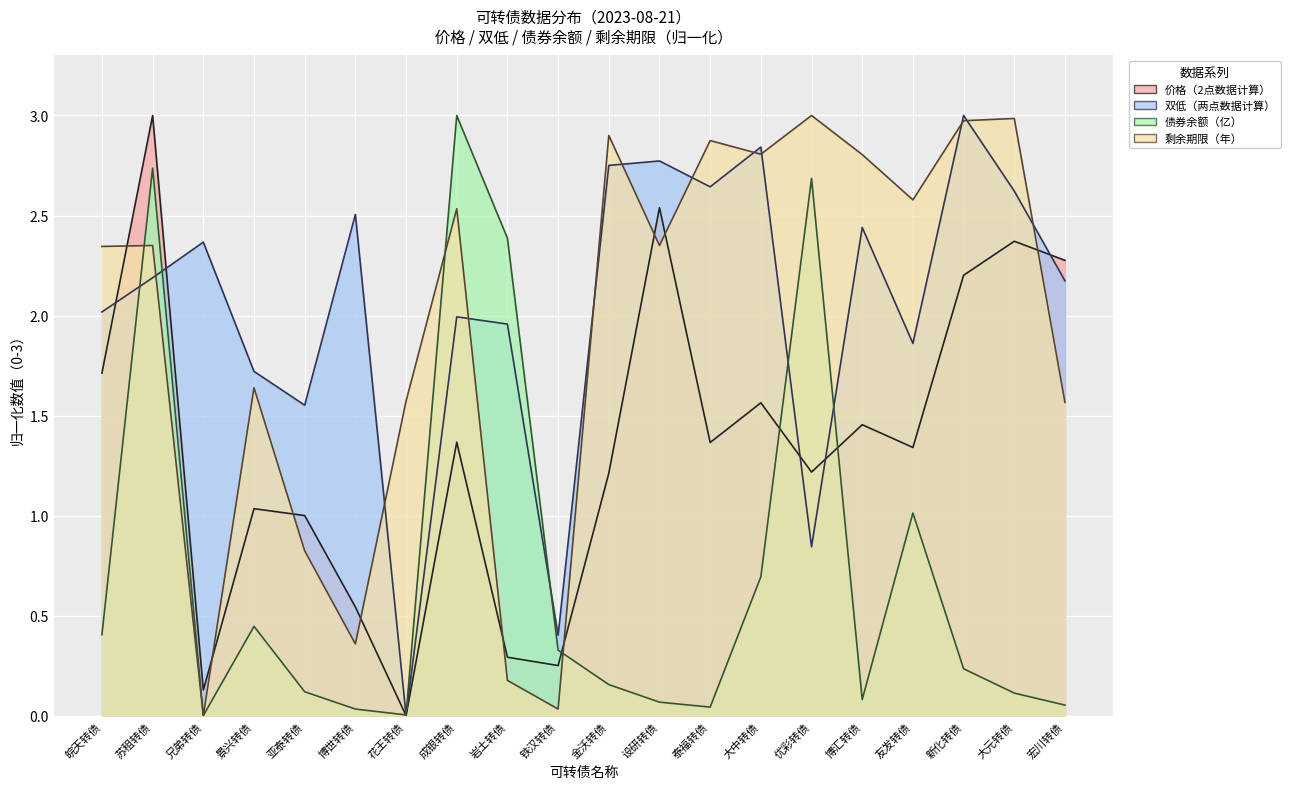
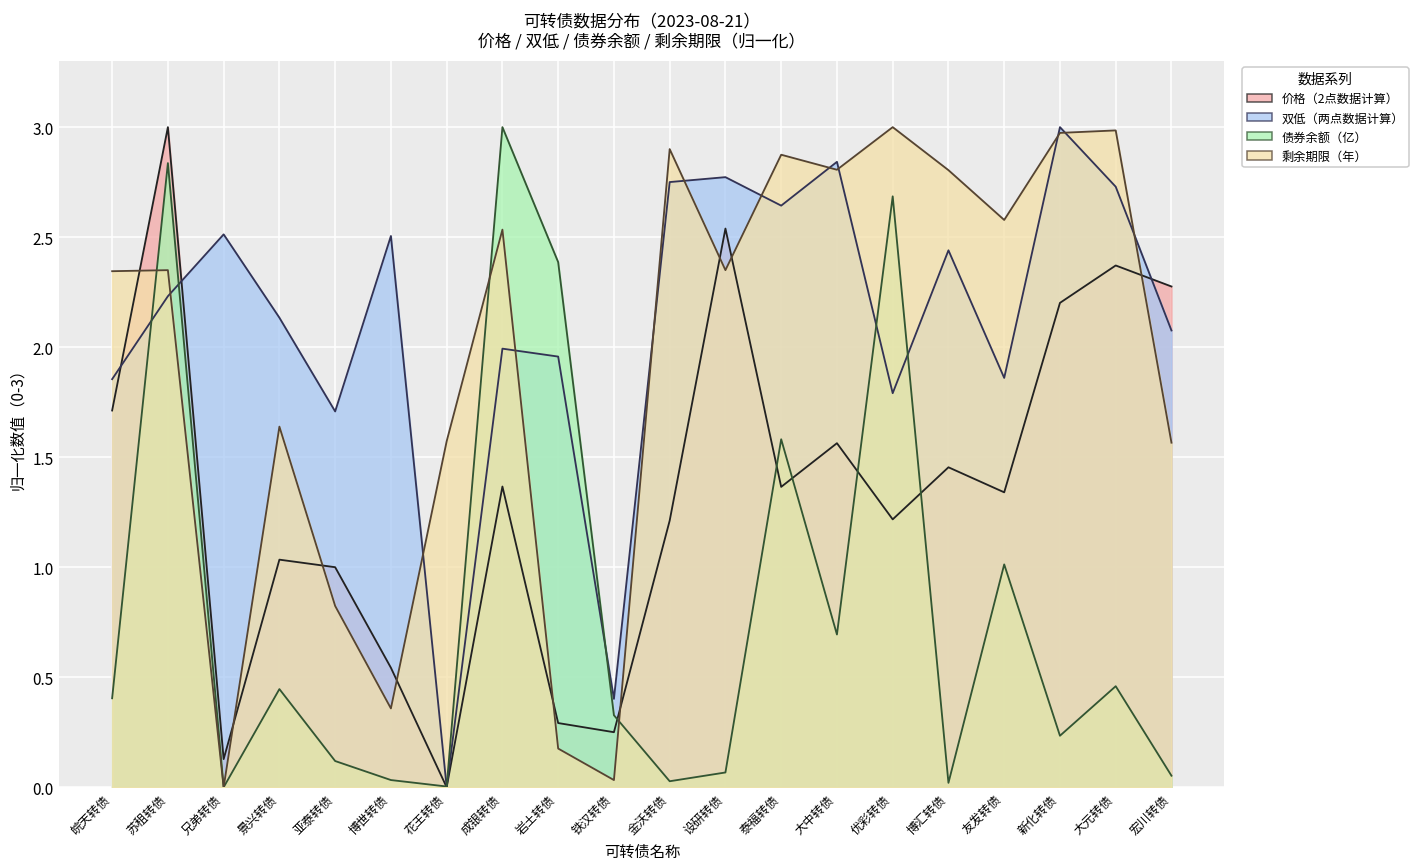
双低（两点数据计算）, 皖天转债: 2.02 -> 1.85
双低（两点数据计算）, 苏租转债: 2.19 -> 2.23
债券余额（亿）, 苏租转债: 2.74 -> 2.84
双低（两点数据计算）, 兄弟转债: 2.37 -> 2.51
双低（两点数据计算）, 景兴转债: 1.72 -> 2.13
双低（两点数据计算）, 亚泰转债: 1.55 -> 1.71
债券余额（亿）, 金沃转债: 0.16 -> 0.03
债券余额（亿）, 泰福转债: 0.04 -> 1.58
双低（两点数据计算）, 优彩转债: 0.84 -> 1.79
债券余额（亿）, 博汇转债: 0.08 -> 0.02
双低（两点数据计算）, 大元转债: 2.62 -> 2.73
债券余额（亿）, 大元转债: 0.11 -> 0.46
双低（两点数据计算）, 宏川转债: 2.17 -> 2.08
